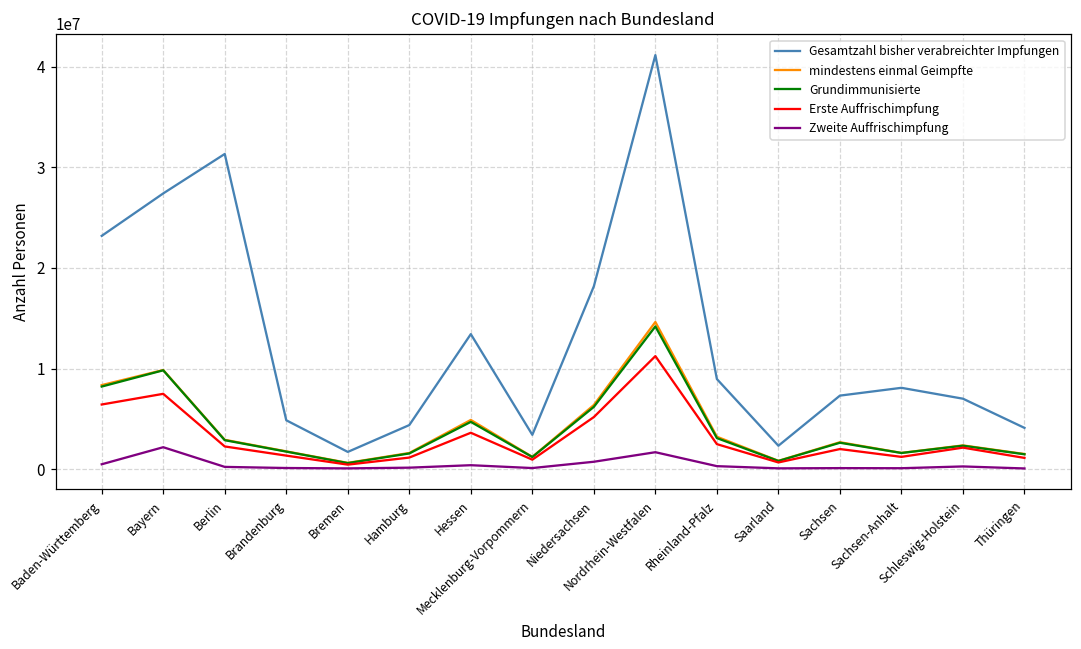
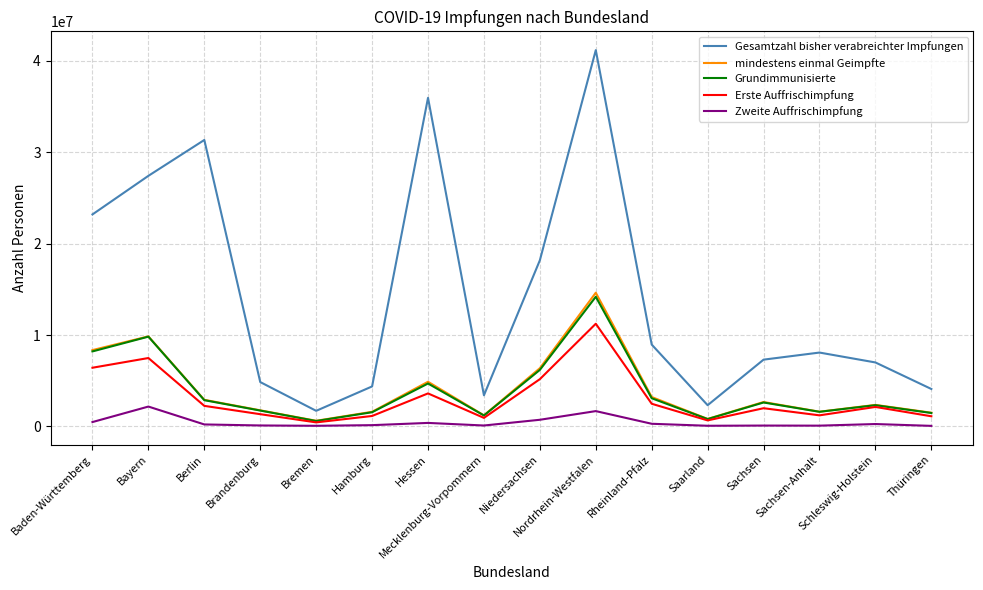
Gesamtzahl bisher verabreichter Impfungen, Hessen: 13000000 -> 36000000
